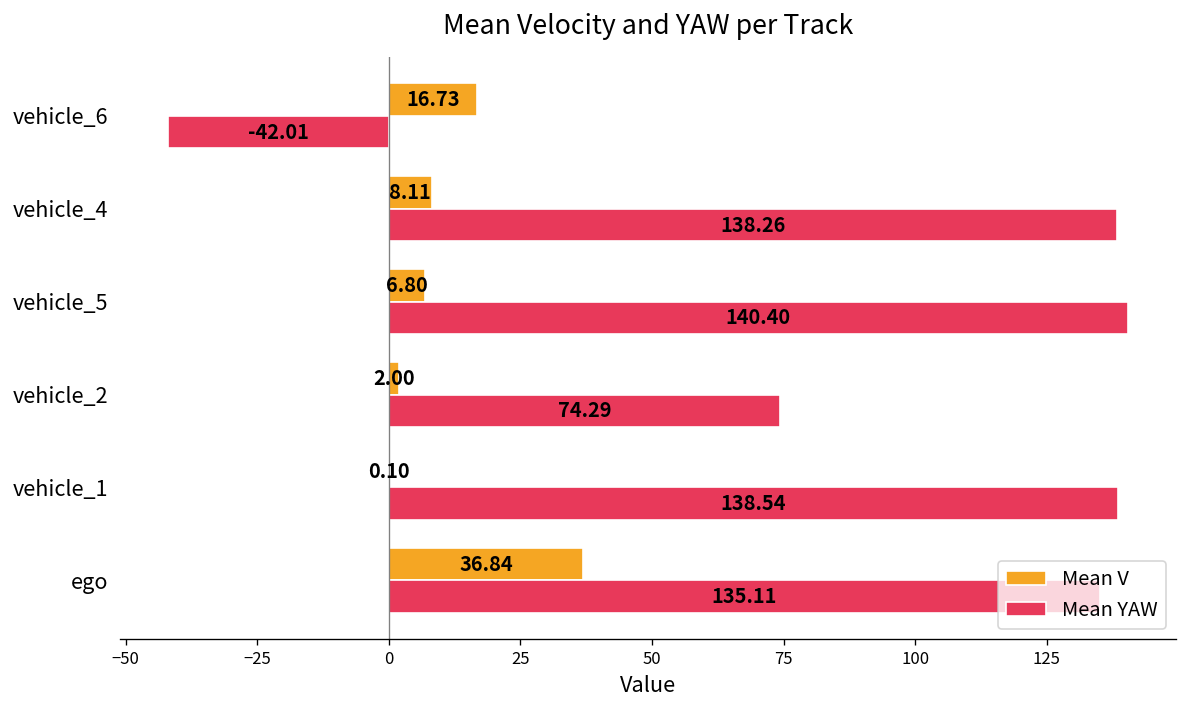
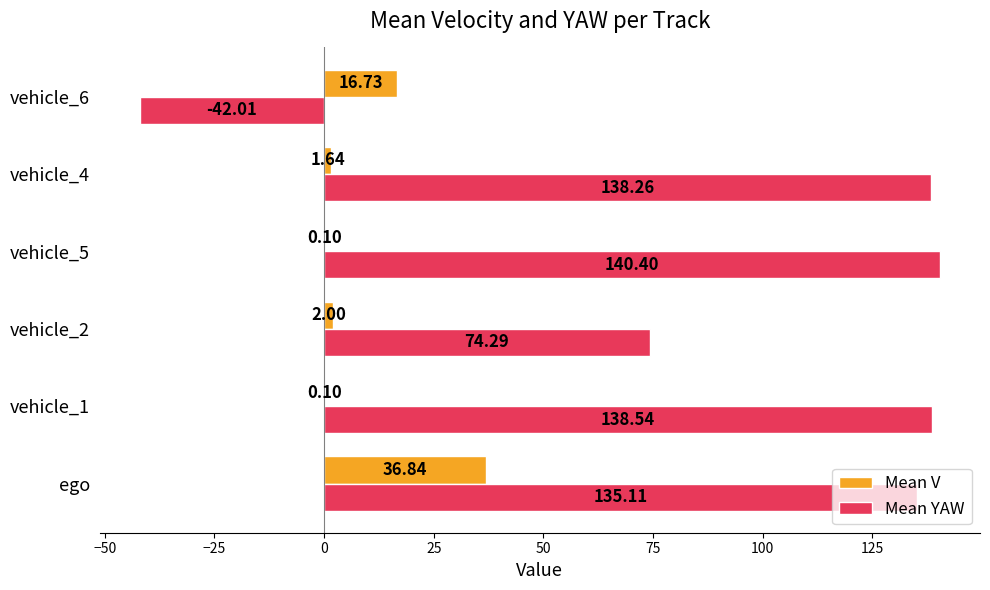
Mean V, vehicle_4: 8.11 -> 1.64
Mean V, vehicle_5: 6.80 -> 0.10
